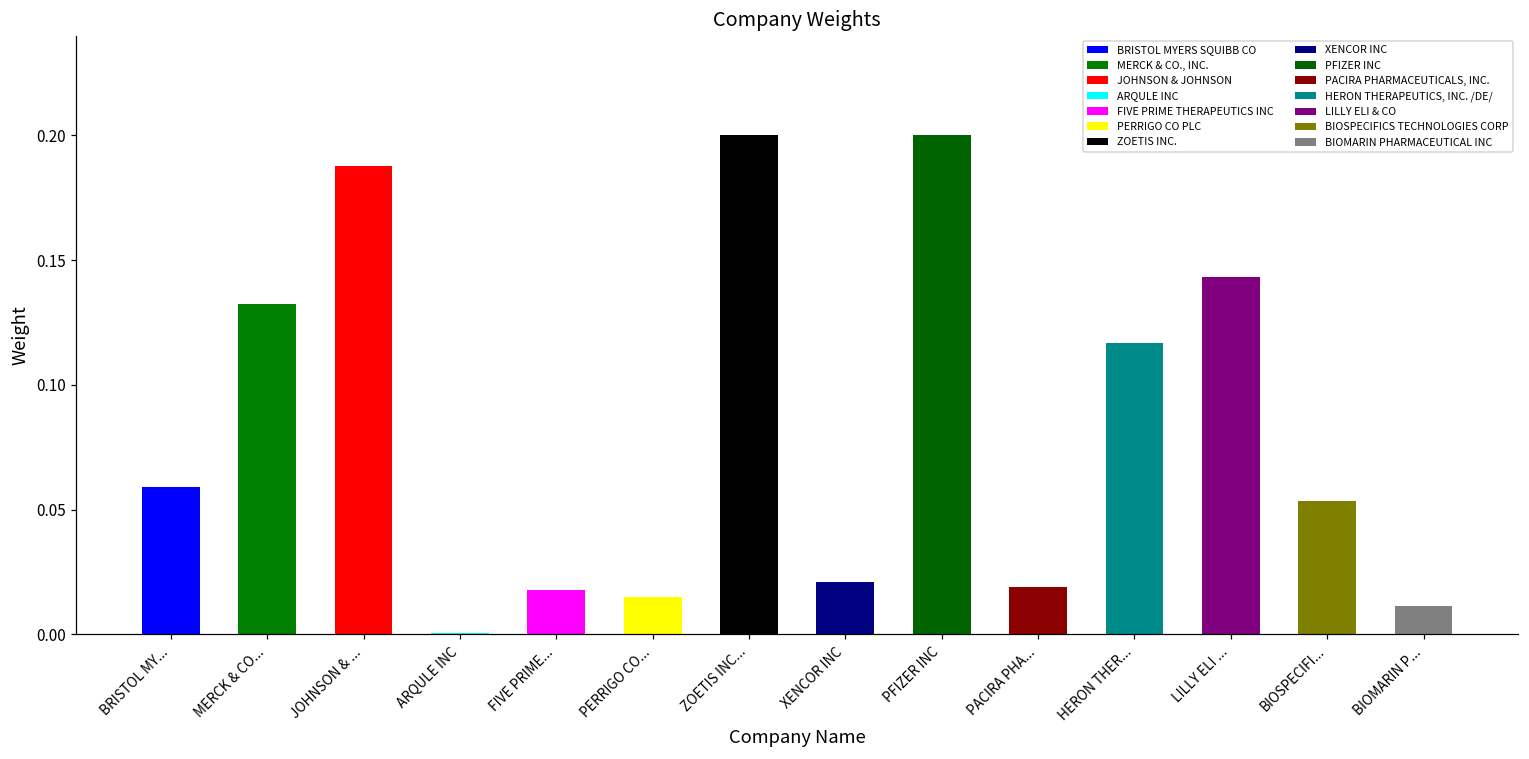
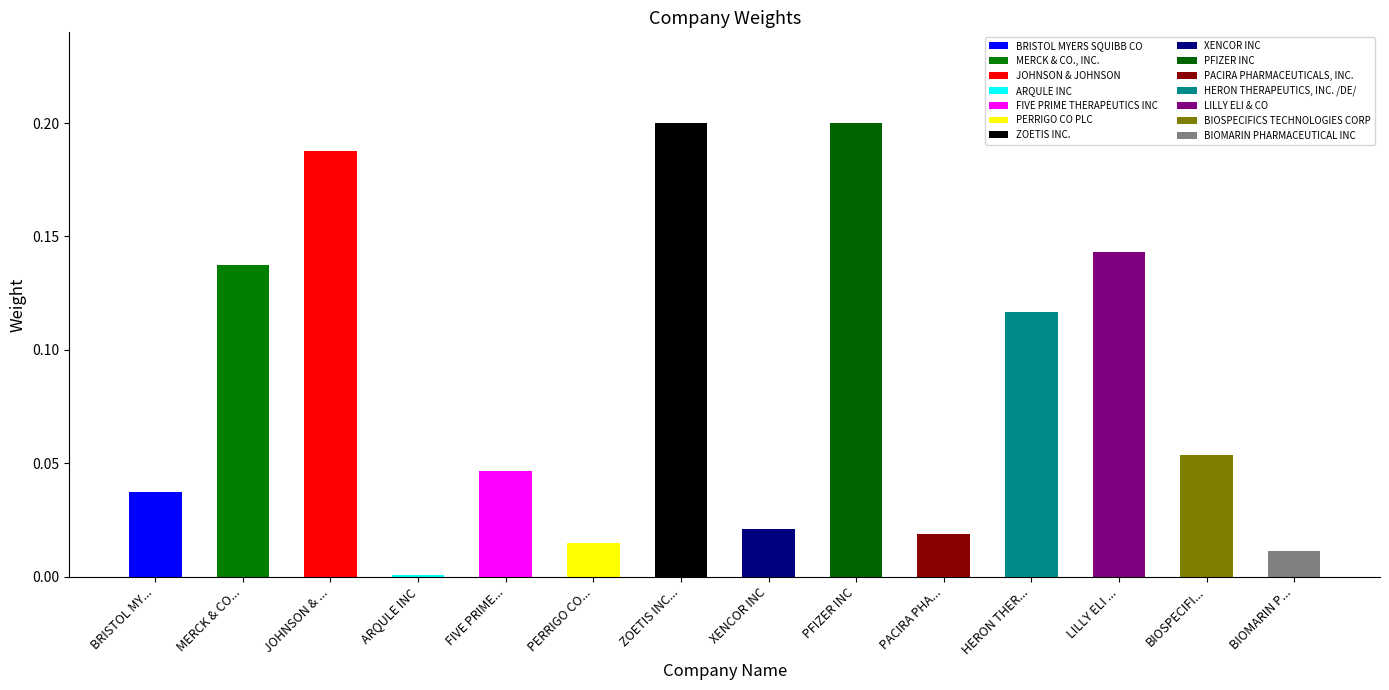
BRISTOL MY...: 0.059 -> 0.037
MERCK & CO...: 0.132 -> 0.138
FIVE PRIME...: 0.018 -> 0.047
